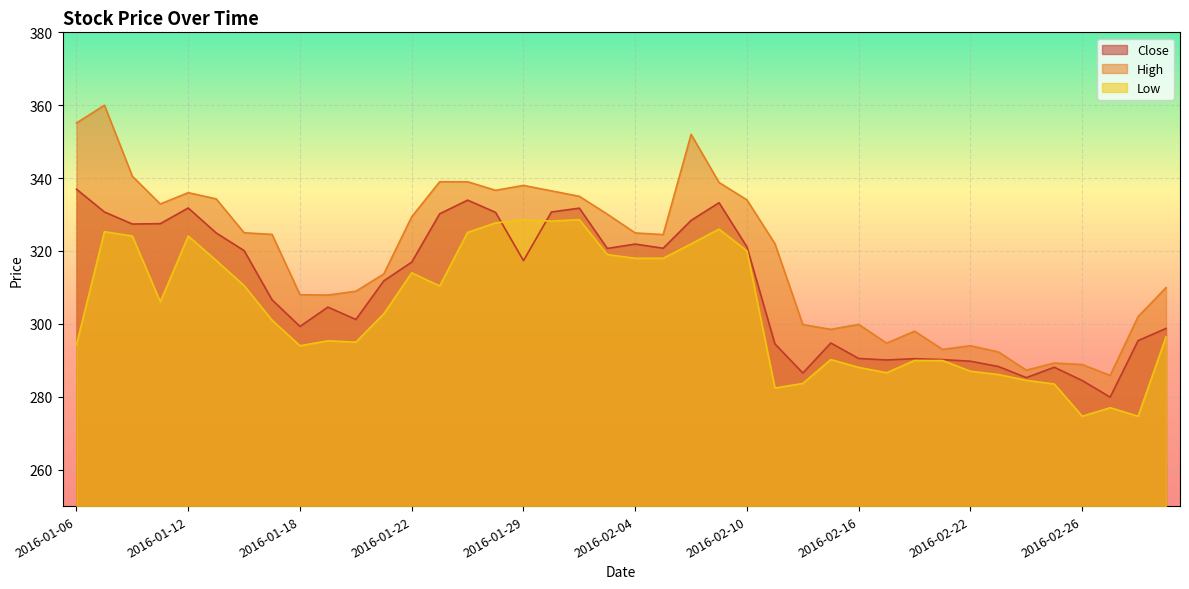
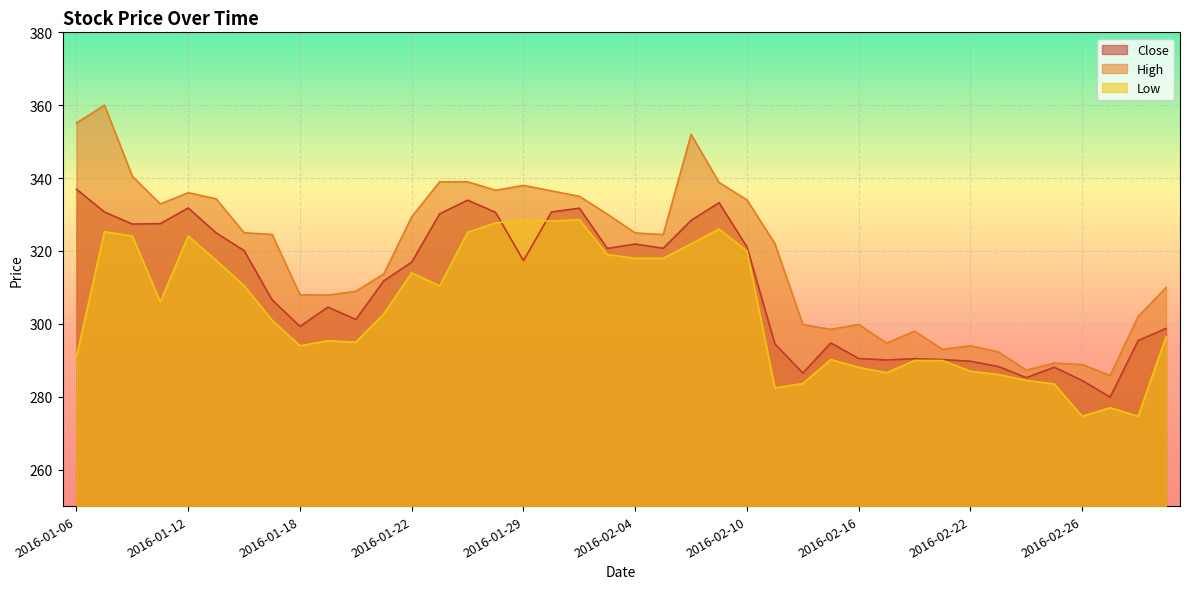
Low, 2016-01-06: 294 -> 291
